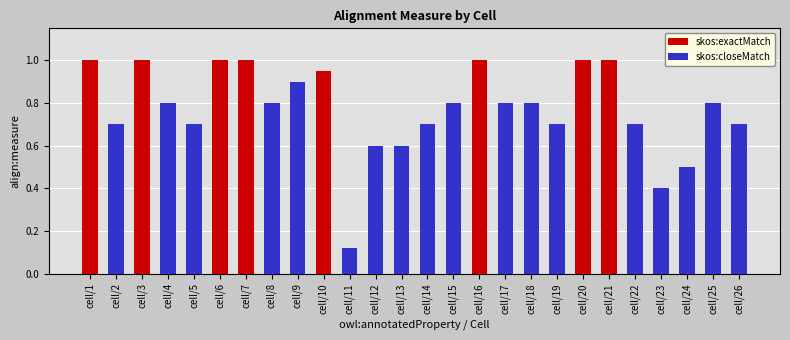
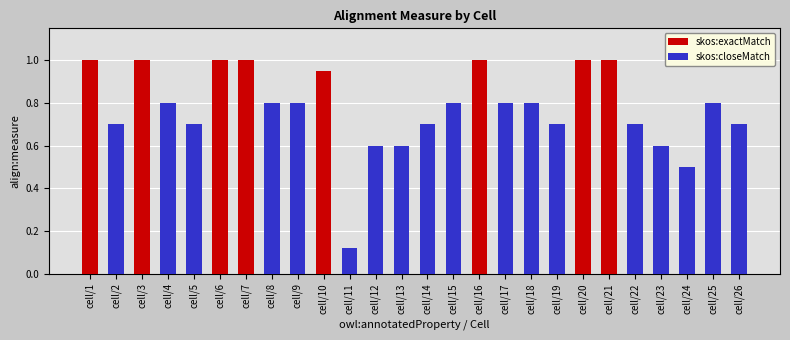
skos:closeMatch, cell/9: 0.9 -> 0.8
skos:closeMatch, cell/23: 0.4 -> 0.6
